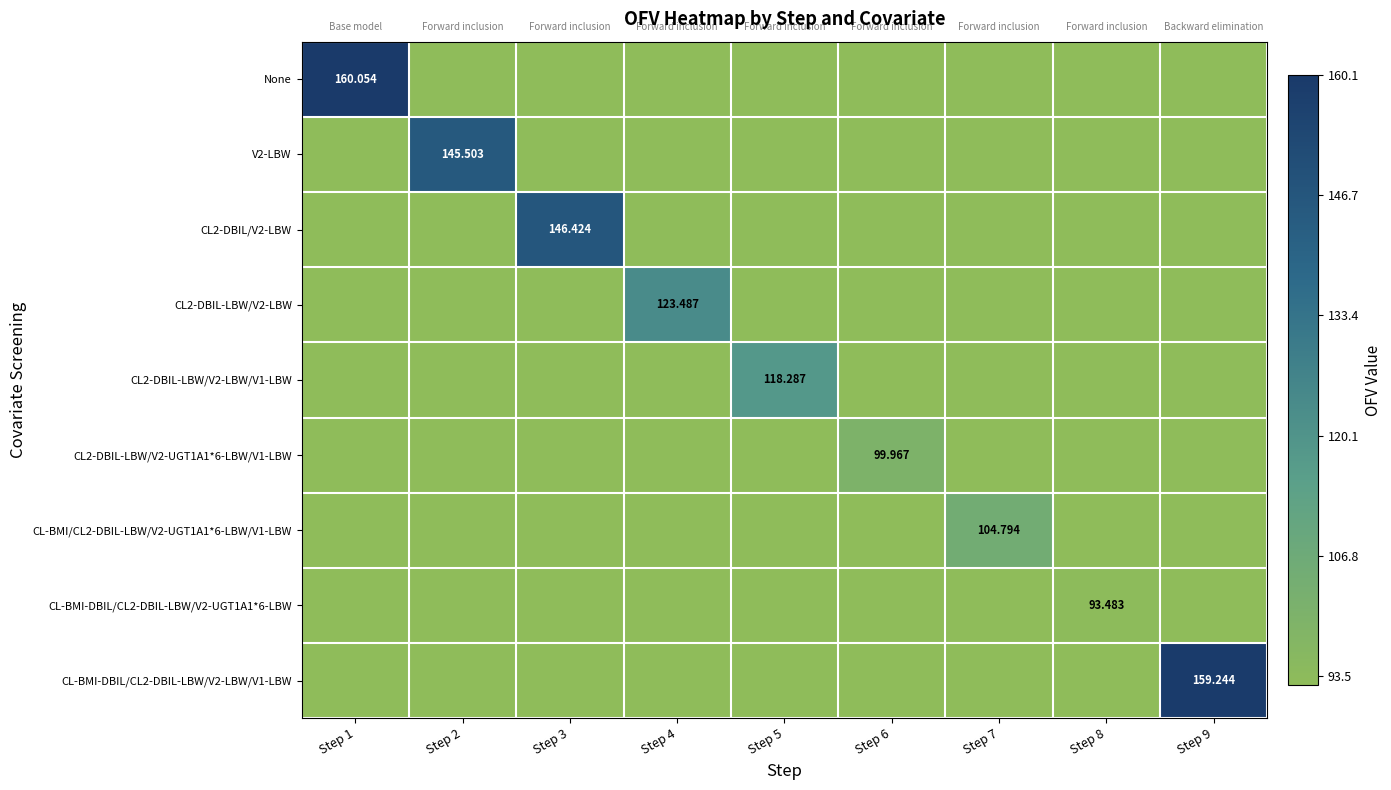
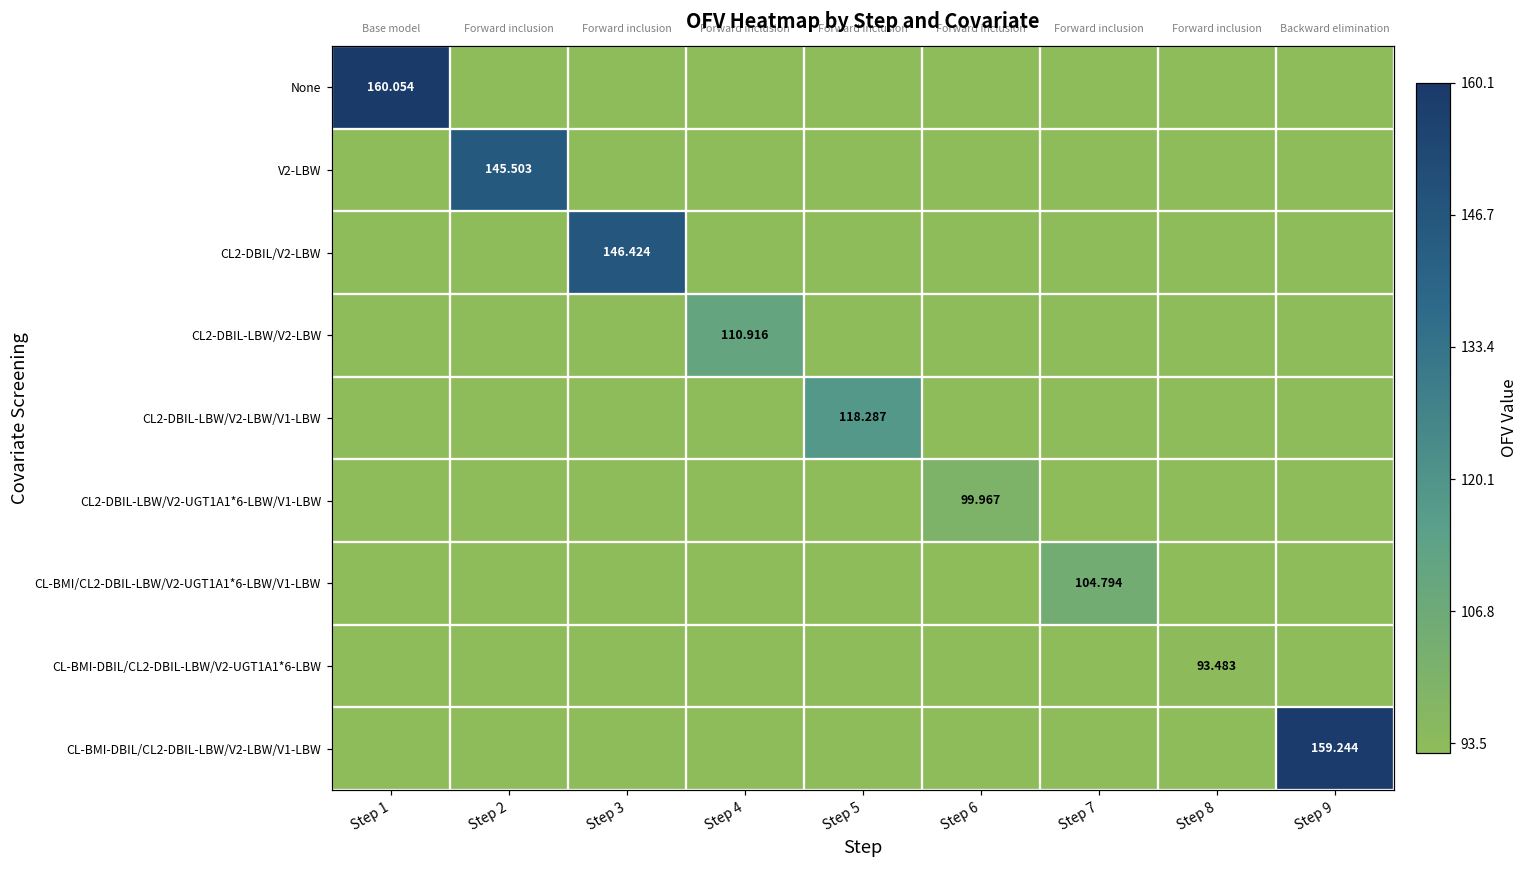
CL2-DBIL-LBW/V2-LBW, Step 4: 123.487 -> 110.916
